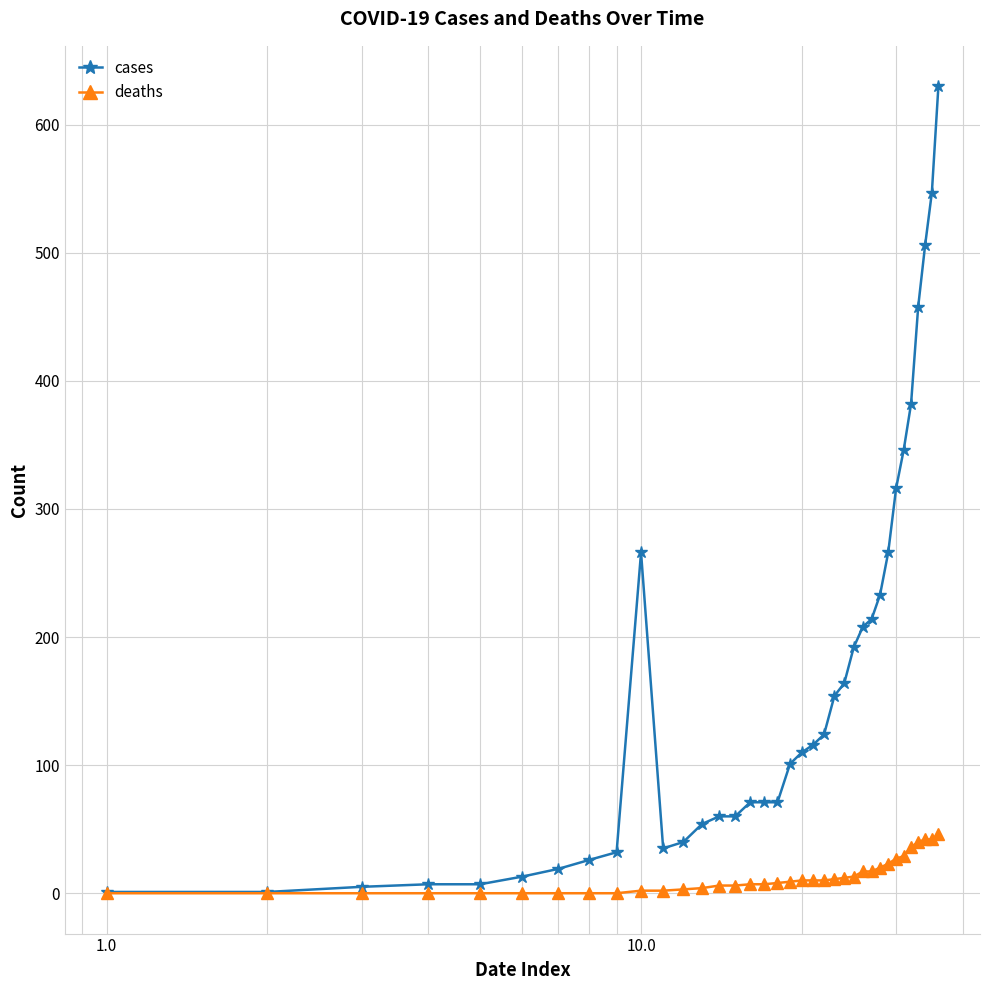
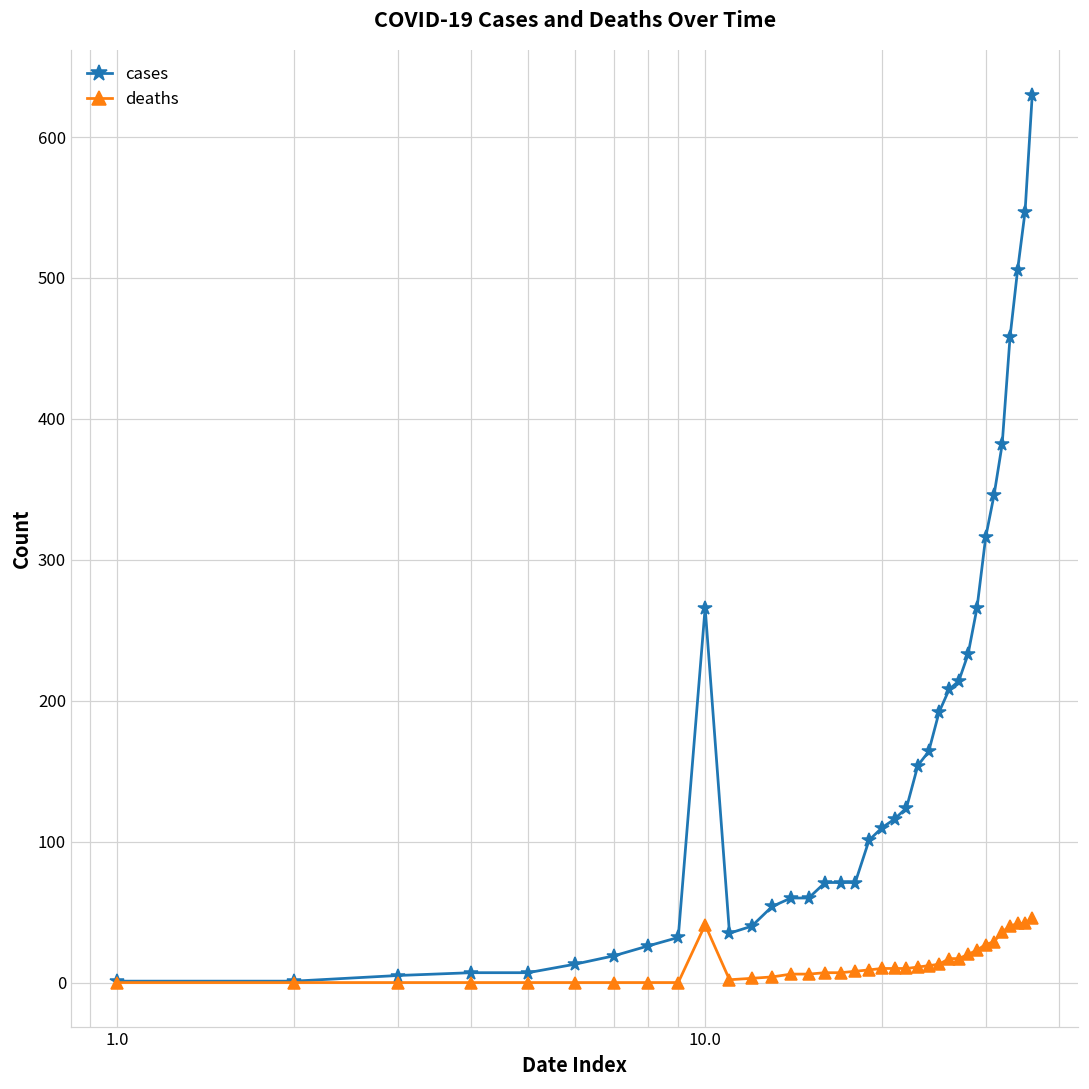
deaths, 10.0: 2 -> 41
